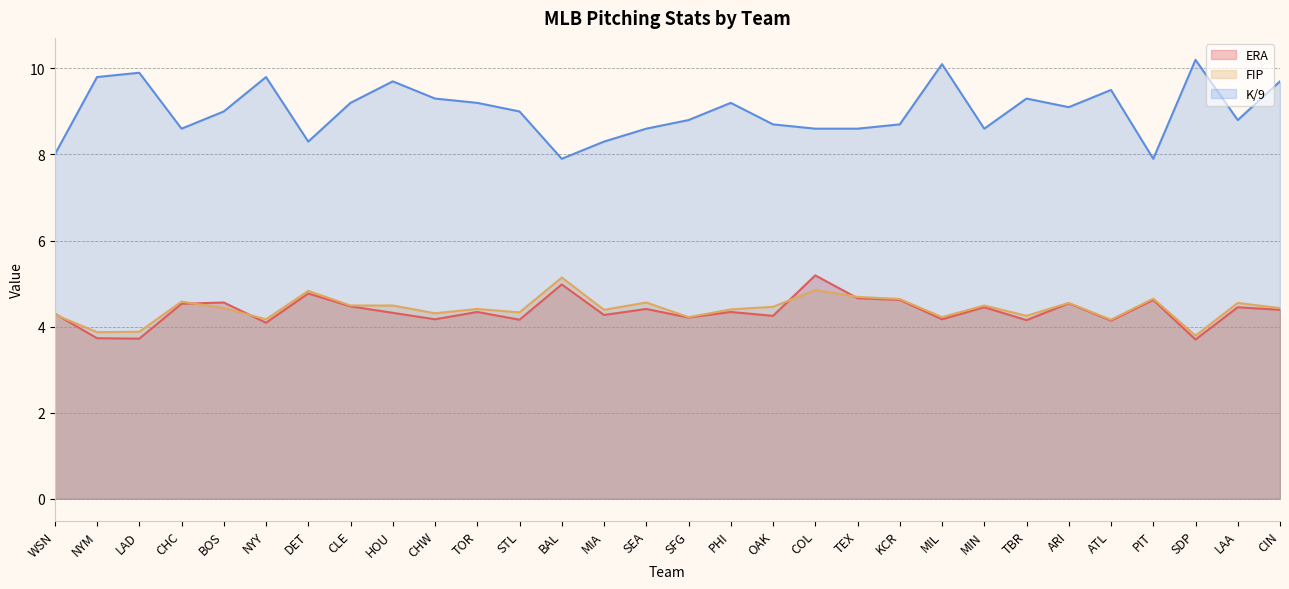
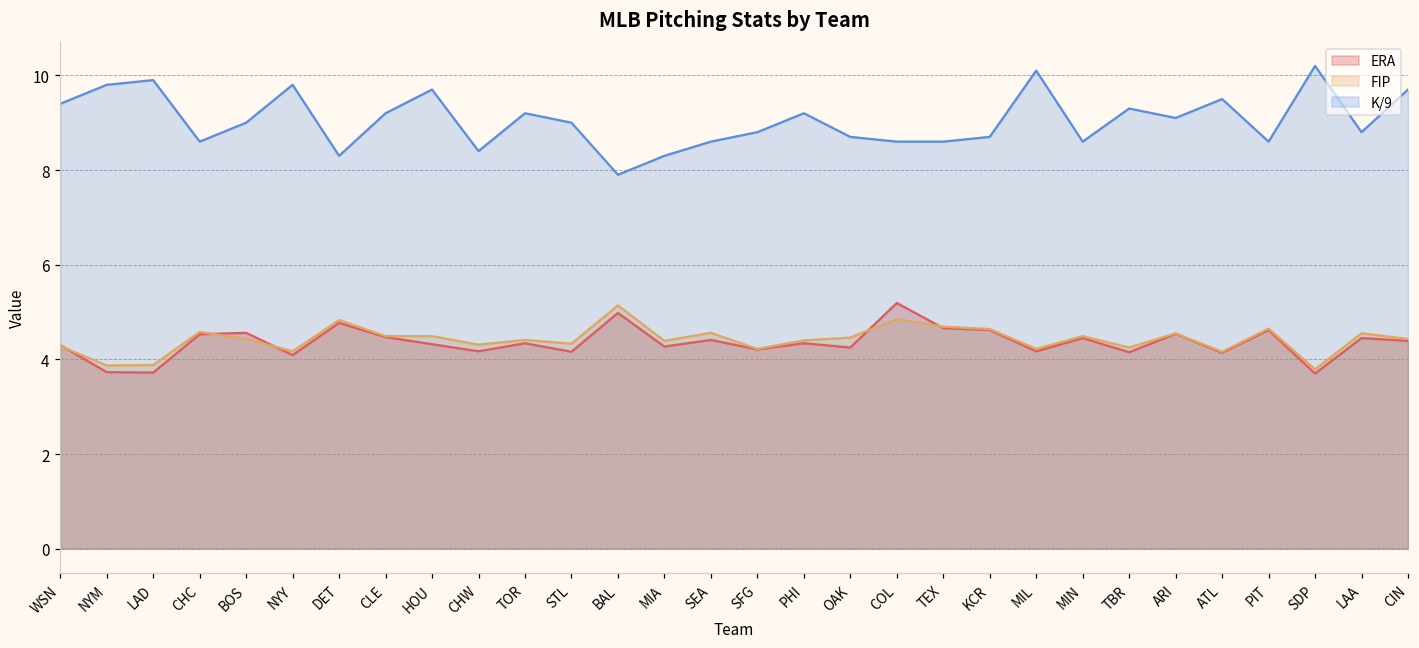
K/9, WSN: 8.0 -> 9.4
K/9, CHW: 9.3 -> 8.4
K/9, PIT: 7.9 -> 8.6
